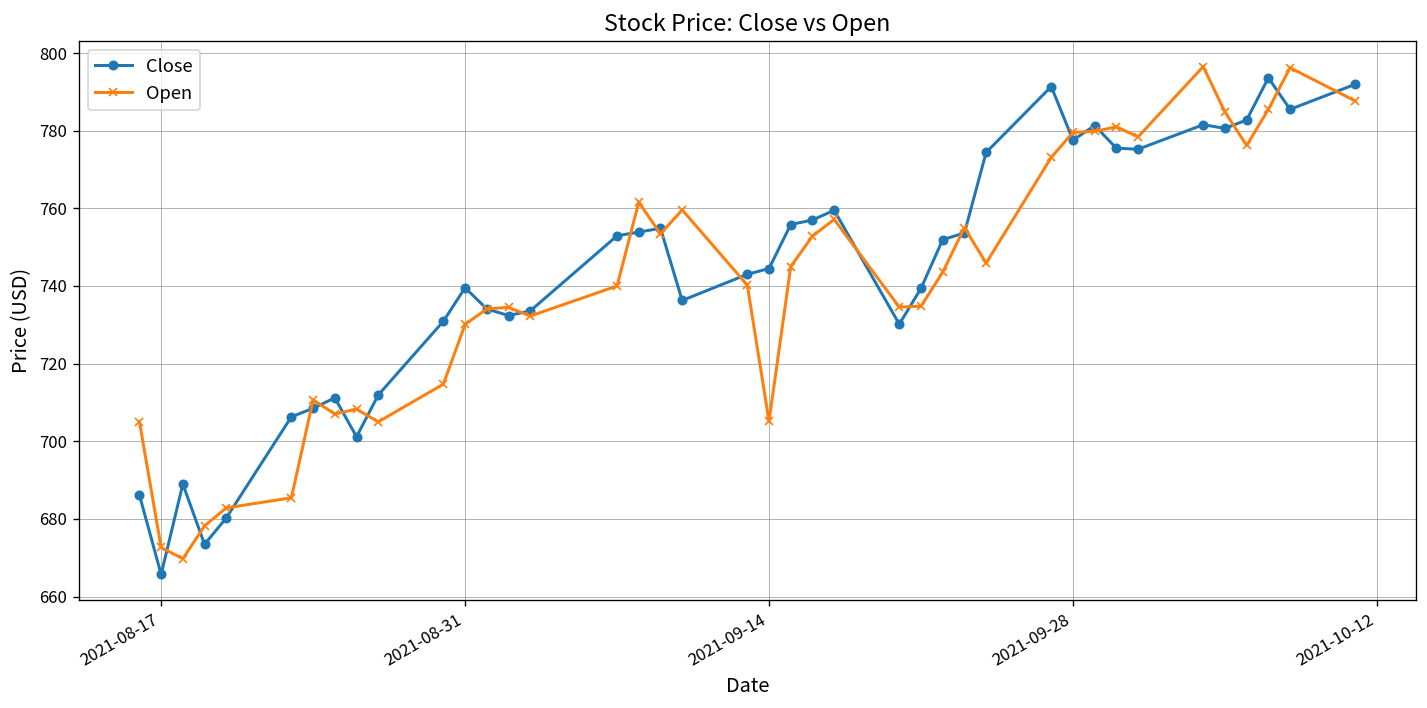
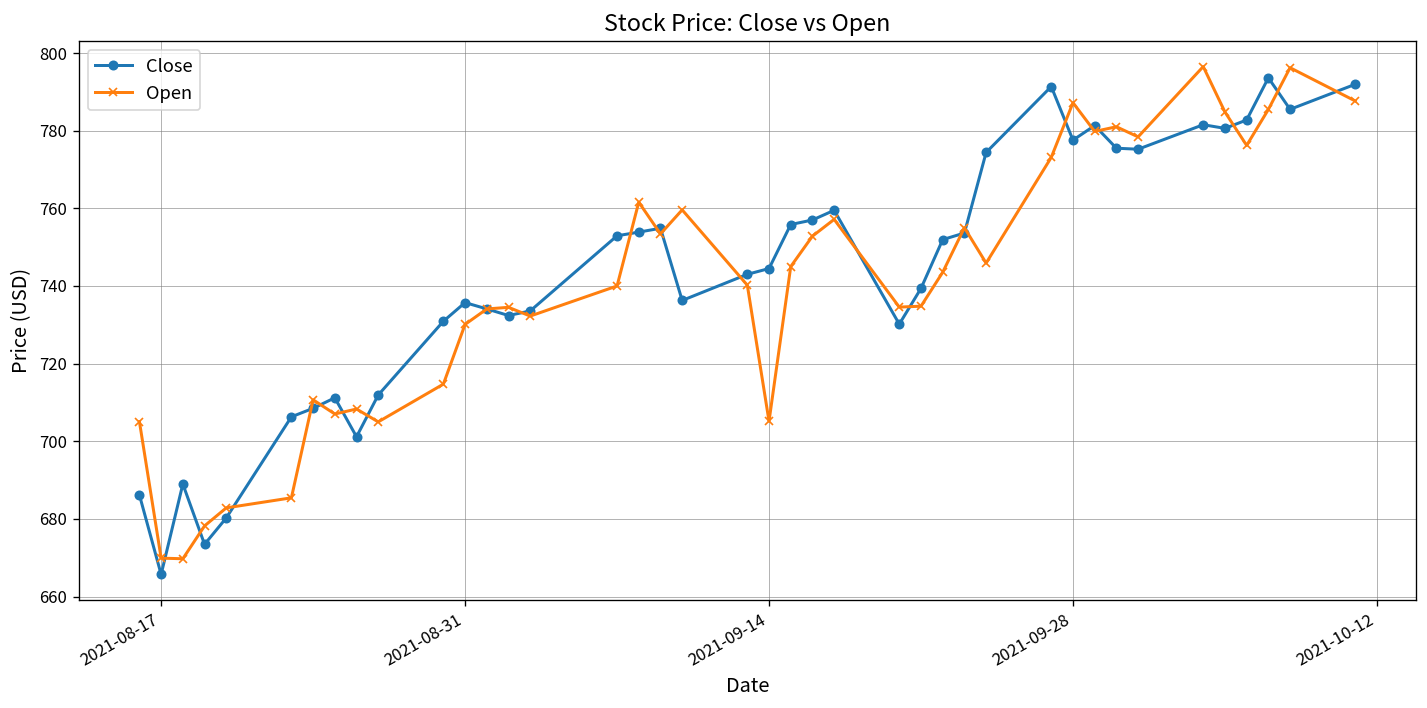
Open, 2021-08-17: 673 -> 670
Close, 2021-08-31: 740 -> 736
Open, 2021-09-28: 780 -> 787
